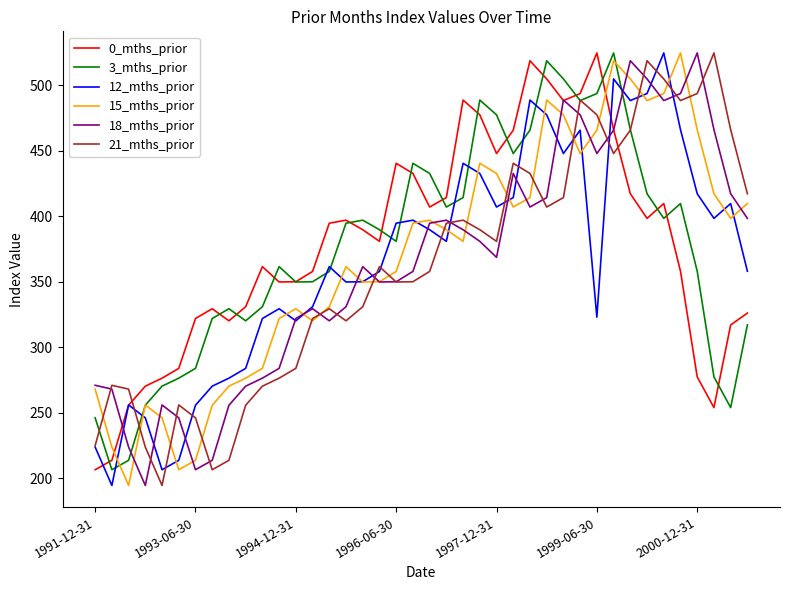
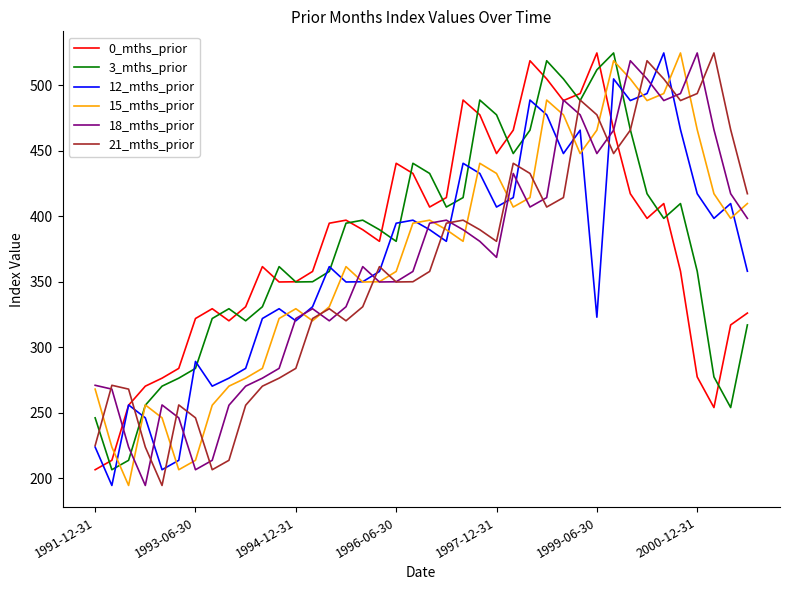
12_mths_prior, 1993-06-30: 256 -> 289
3_mths_prior, 1999-06-30: 494 -> 512
